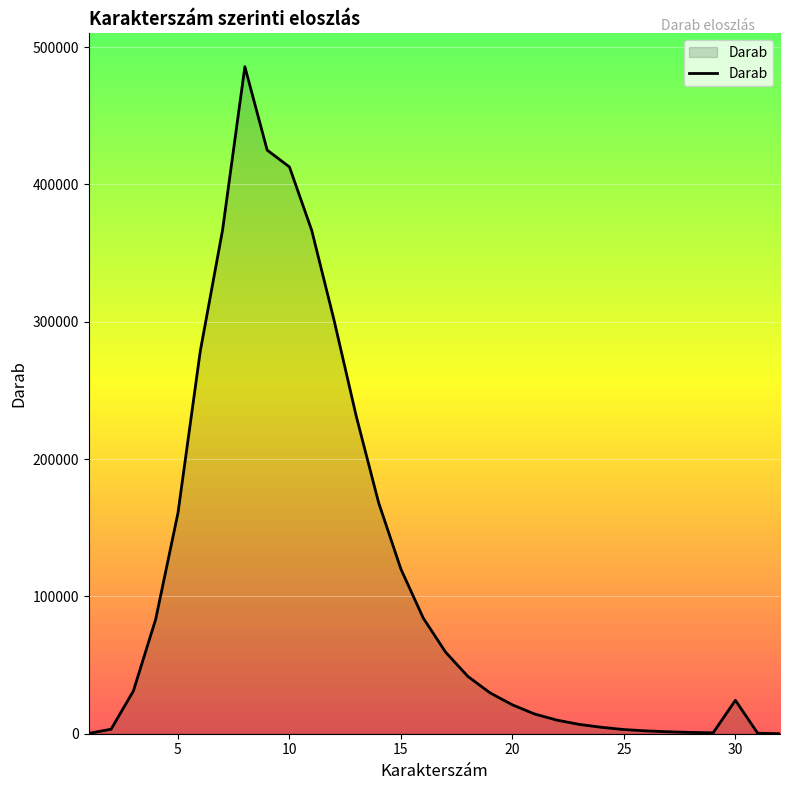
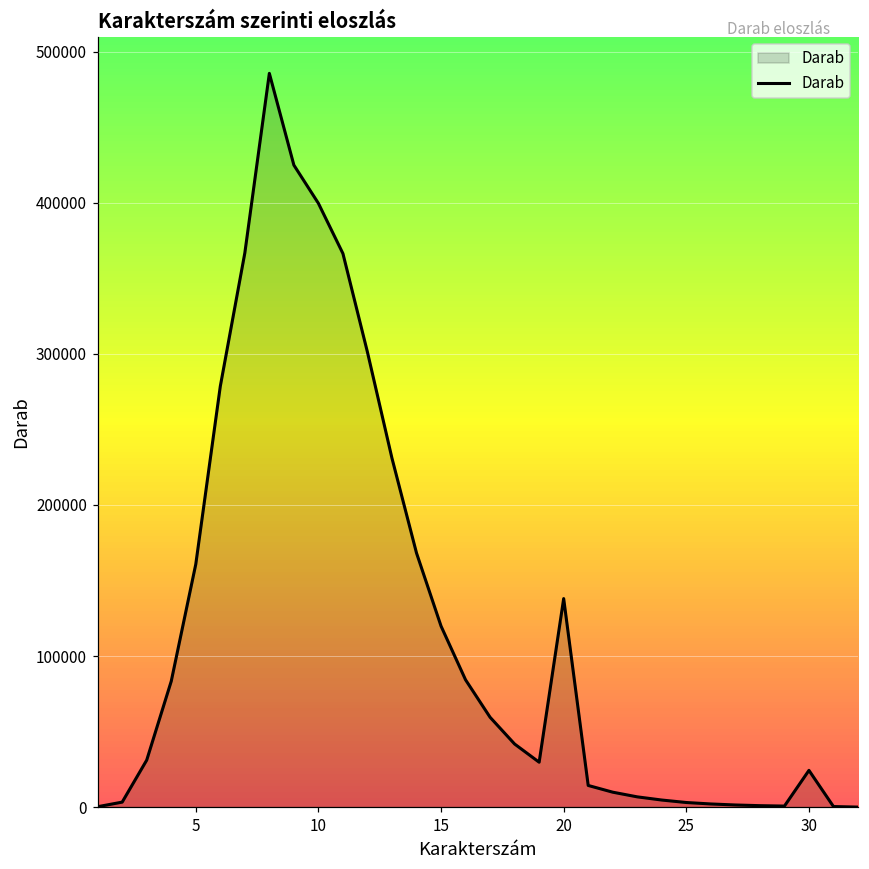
10: 413000 -> 400000
20: 21000 -> 138000
